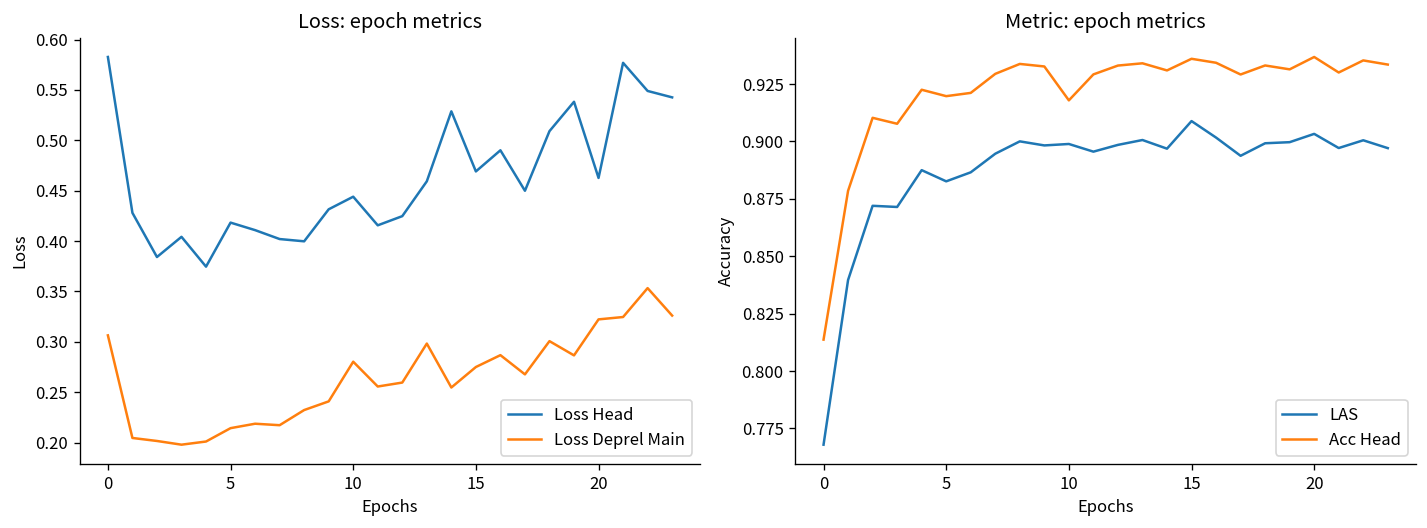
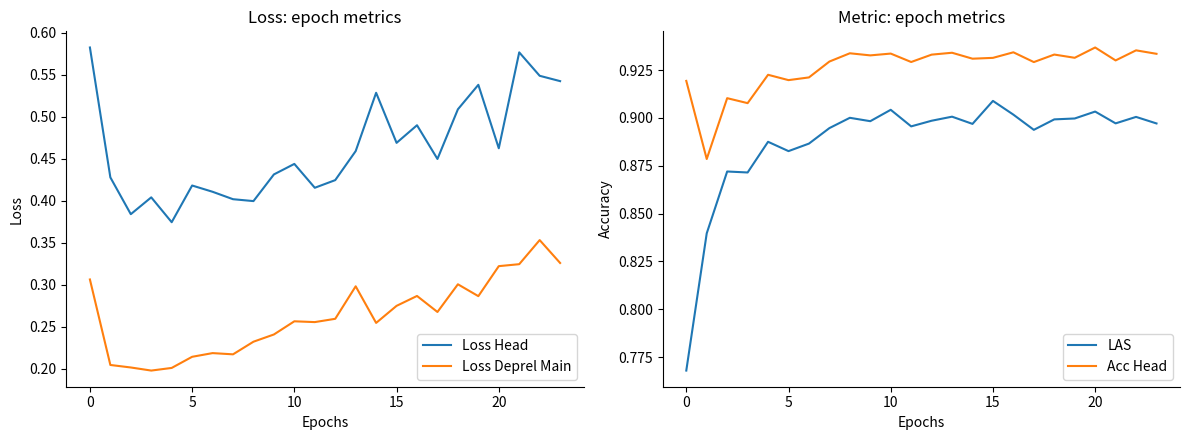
Loss: epoch metrics, Loss Deprel Main, 10: 0.28 -> 0.26
Metric: epoch metrics, Acc Head, 0: 0.814 -> 0.919
Metric: epoch metrics, LAS, 10: 0.899 -> 0.904
Metric: epoch metrics, Acc Head, 10: 0.918 -> 0.934
Metric: epoch metrics, Acc Head, 15: 0.936 -> 0.931
